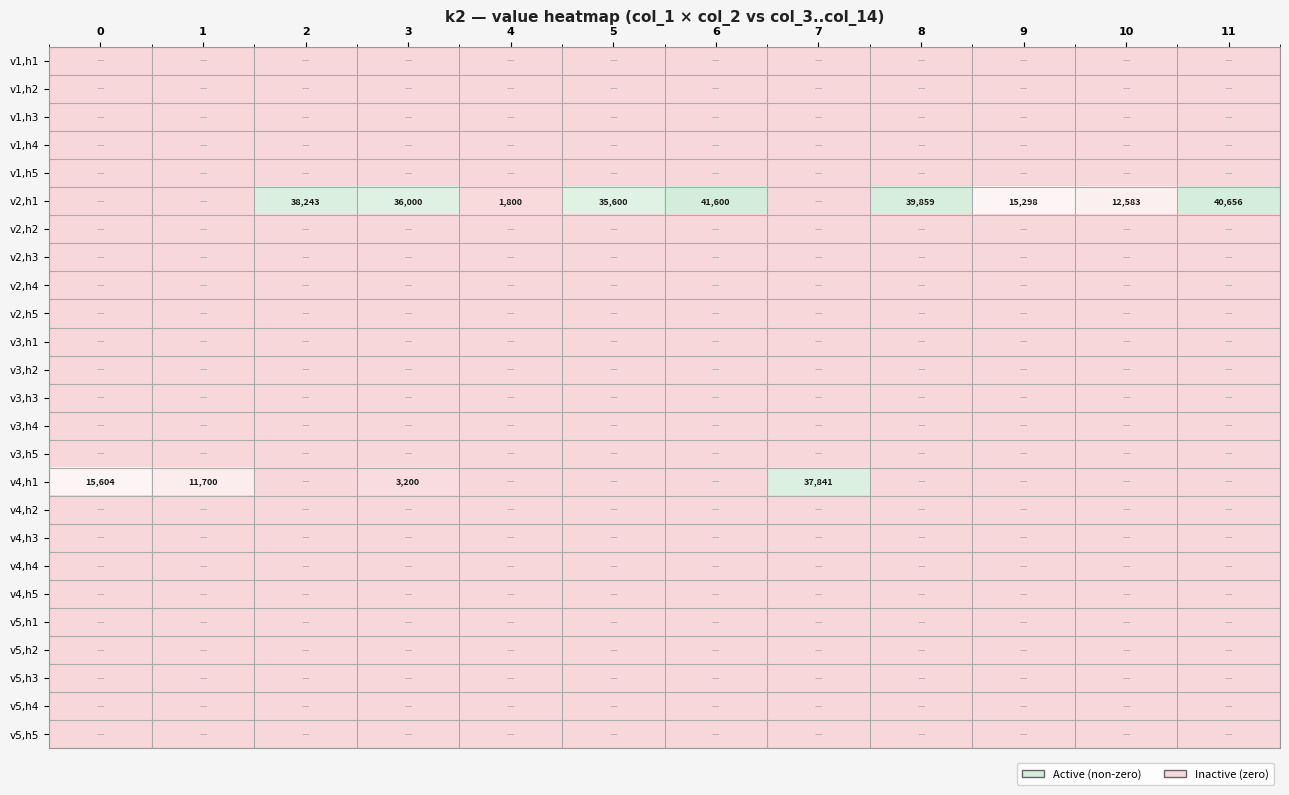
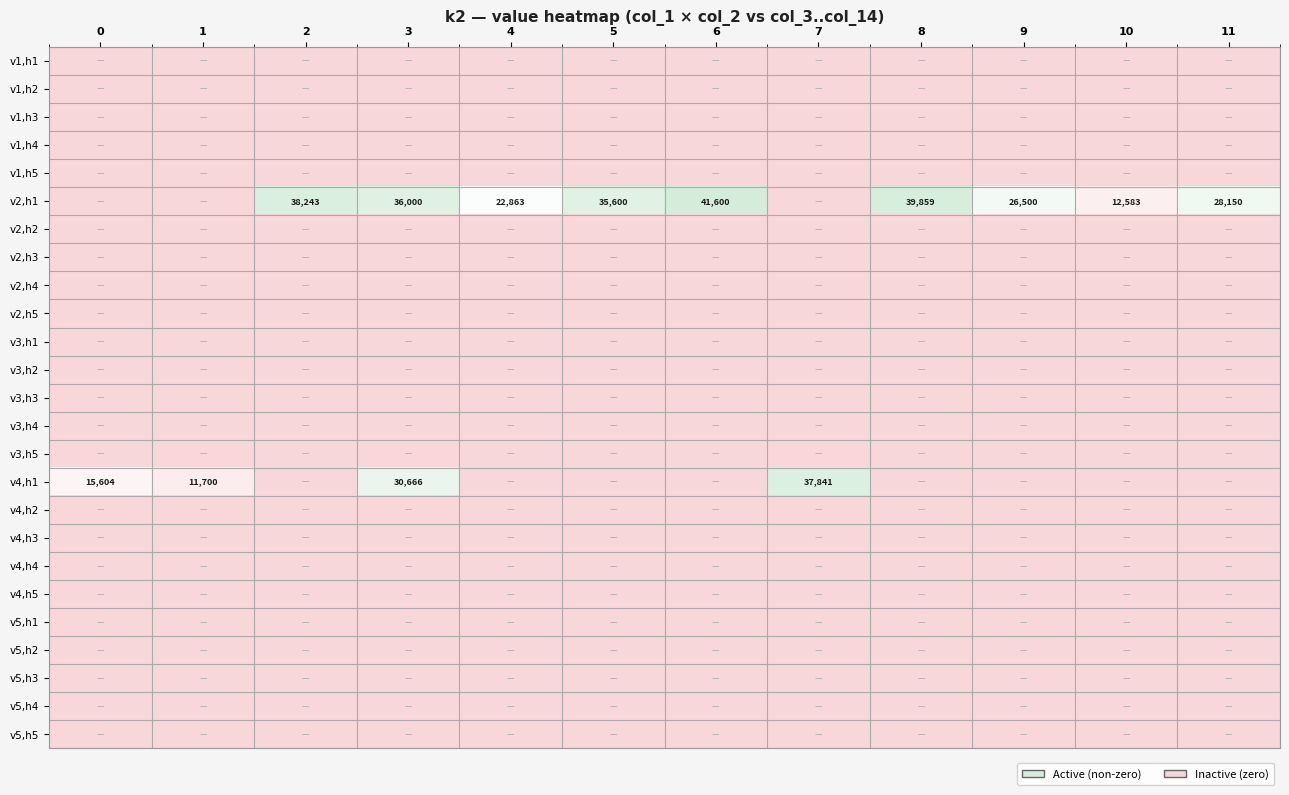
v2,h1, 4: 1,800 -> 22,863
v2,h1, 9: 15,298 -> 26,500
v2,h1, 11: 40,656 -> 28,150
v4,h1, 3: 3,200 -> 30,666
